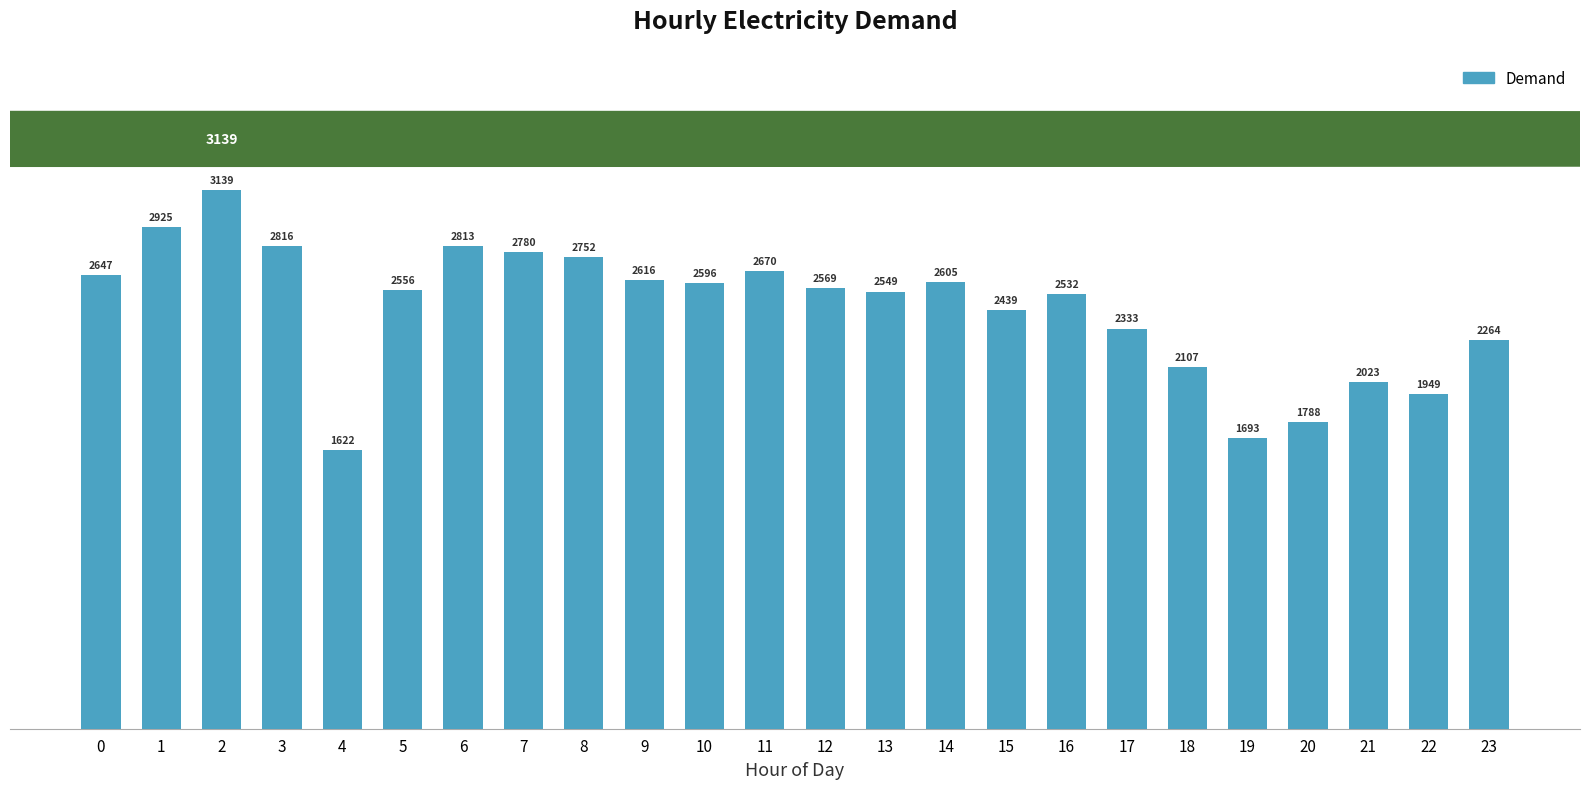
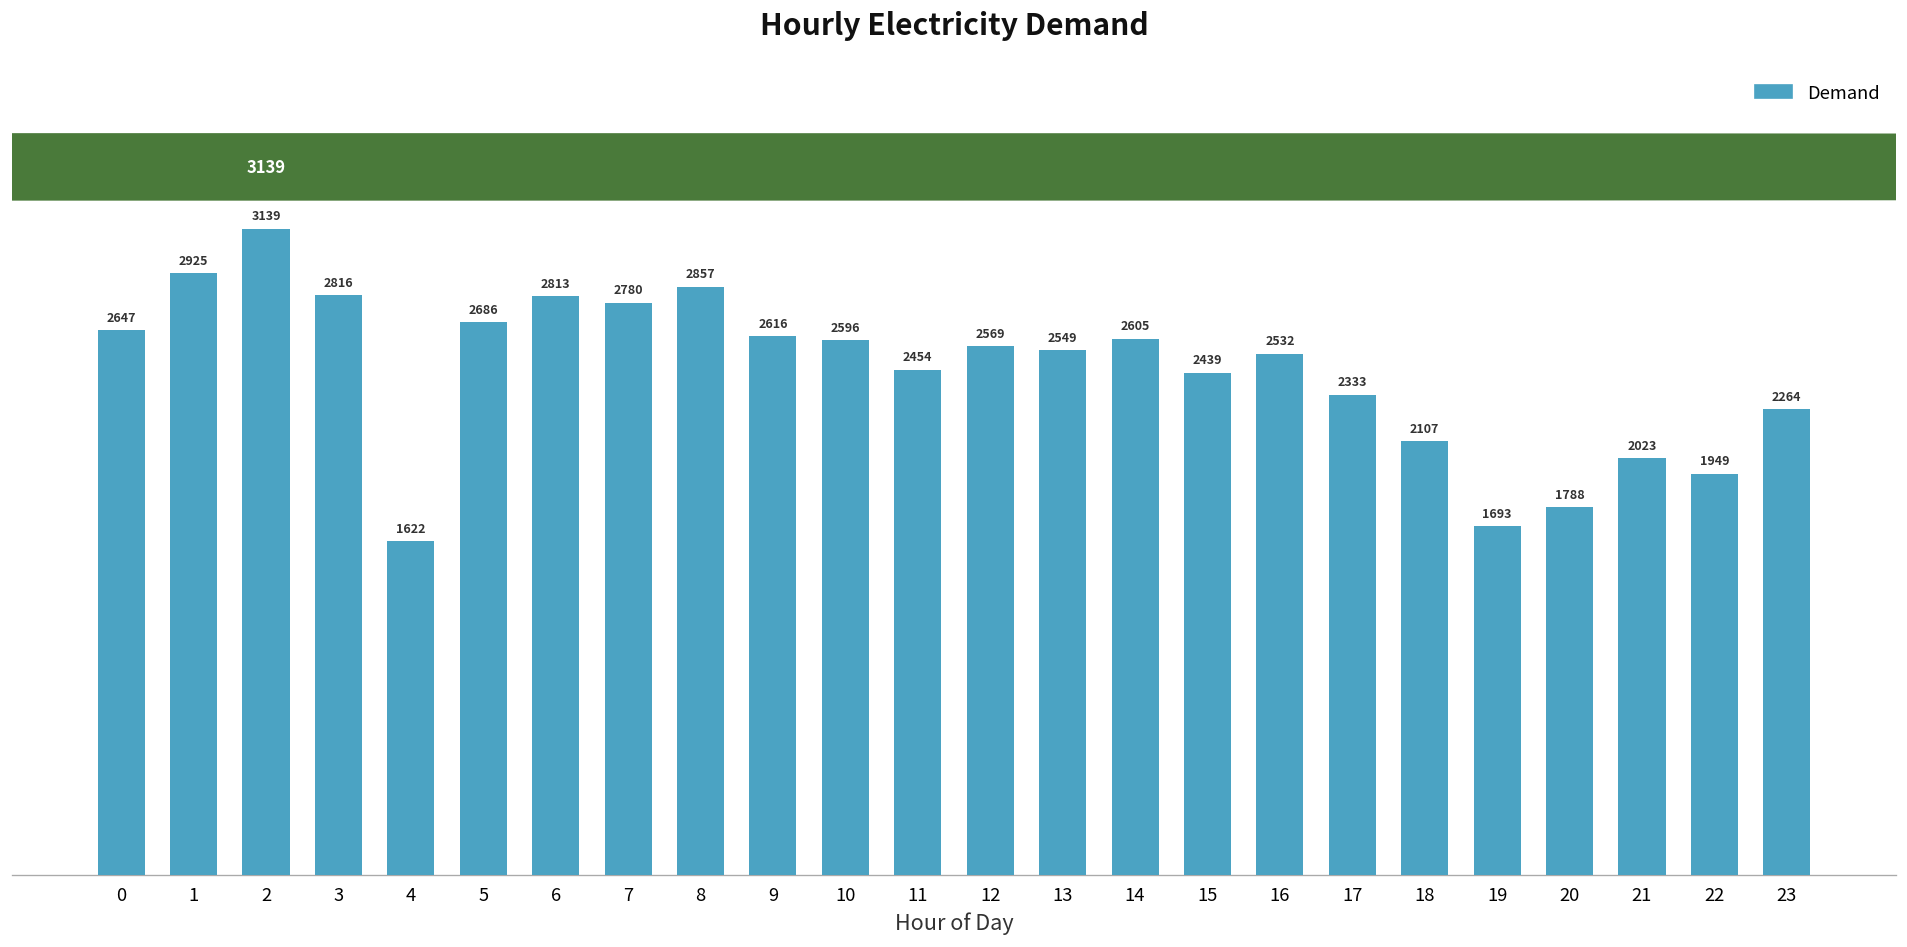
5: 2556 -> 2686
8: 2752 -> 2857
11: 2670 -> 2454
